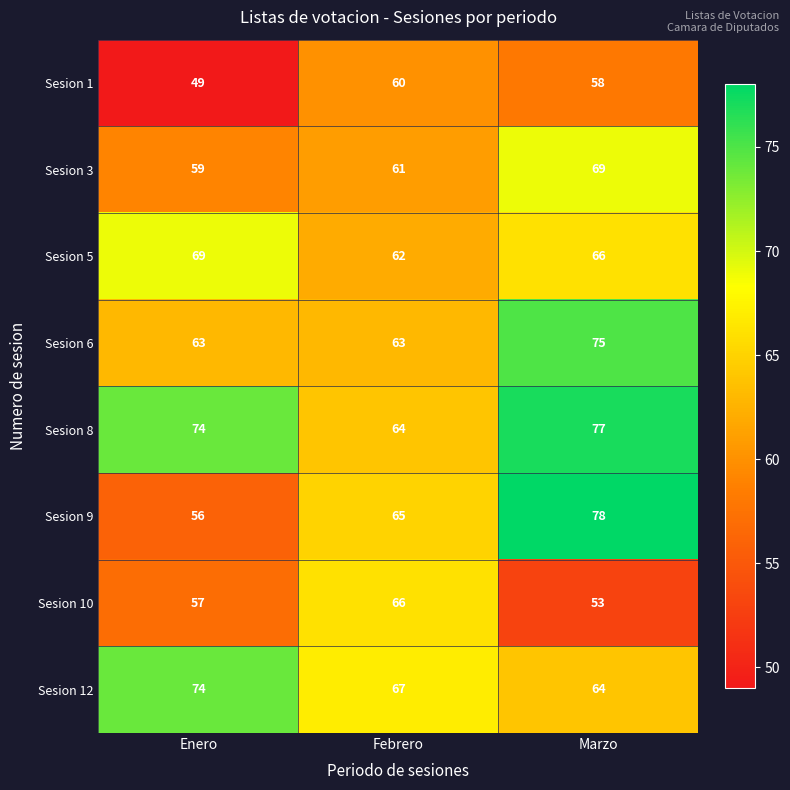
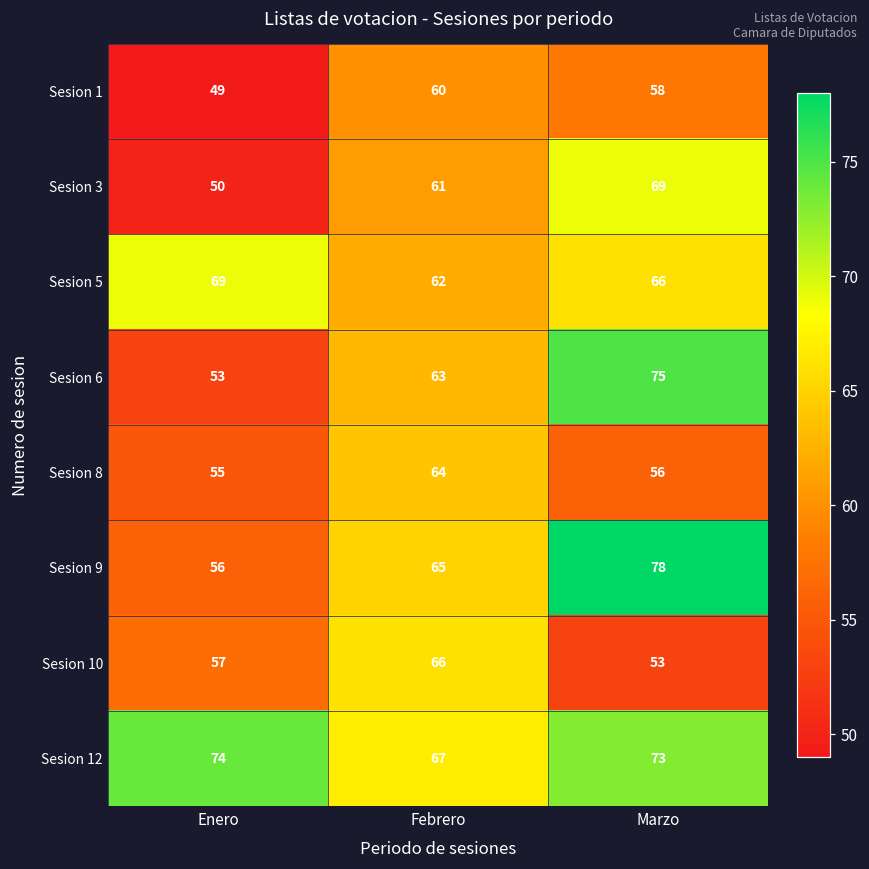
Sesion 3, Enero: 59 -> 50
Sesion 6, Enero: 63 -> 53
Sesion 8, Enero: 74 -> 55
Sesion 8, Marzo: 77 -> 56
Sesion 12, Marzo: 64 -> 73
